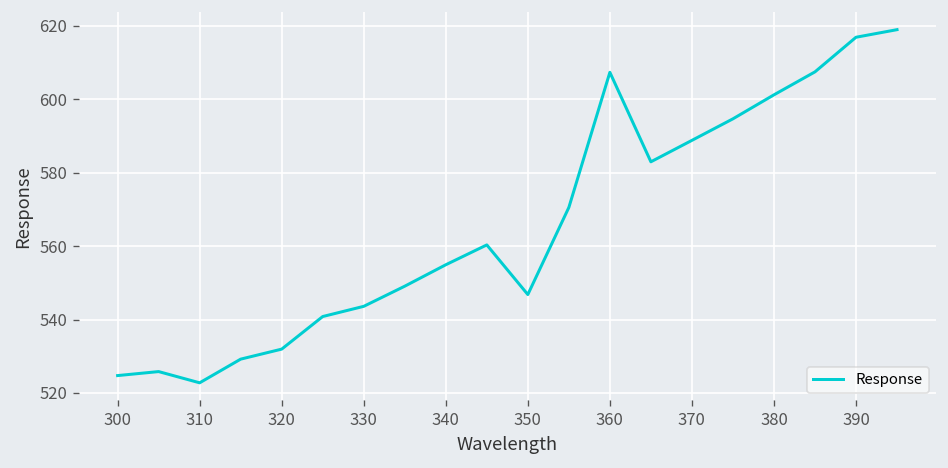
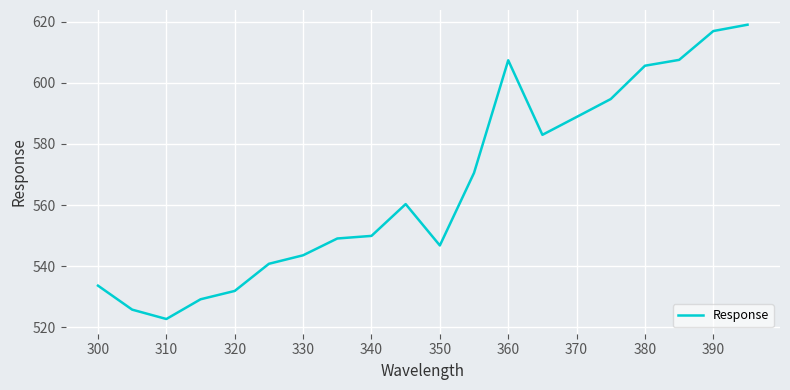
300: 525 -> 534
340: 555 -> 550
380: 601 -> 606
